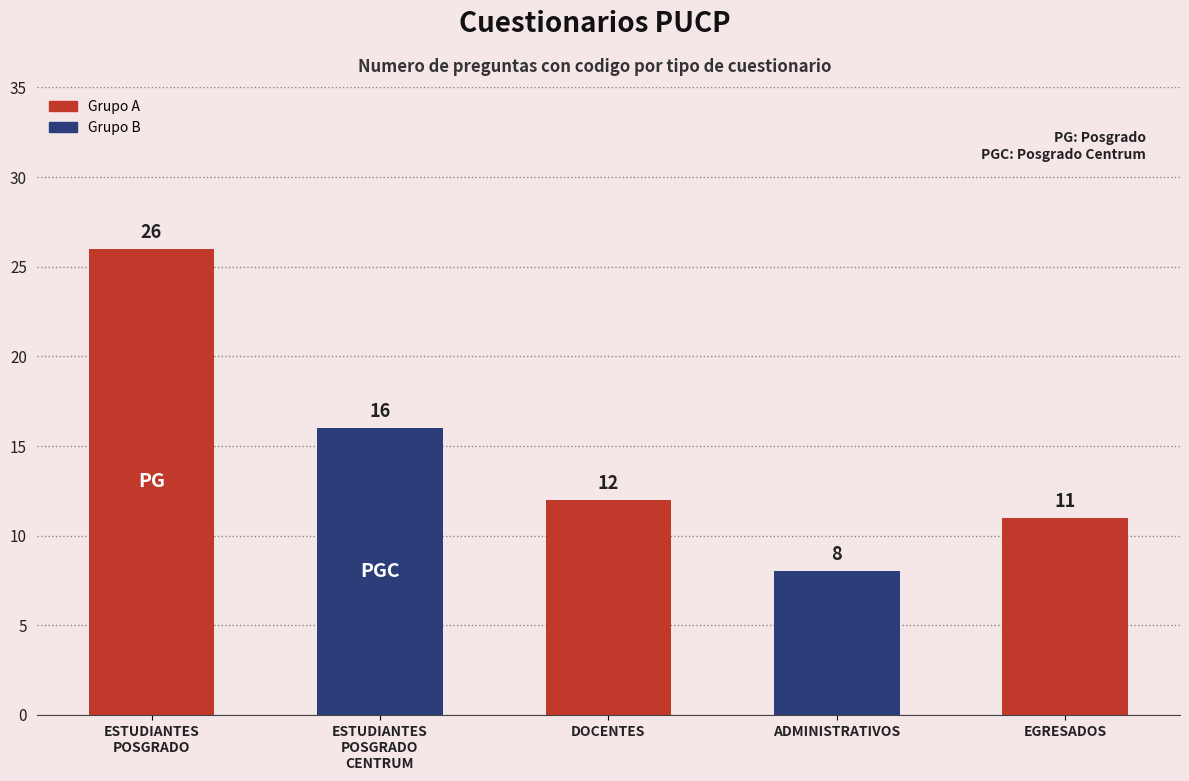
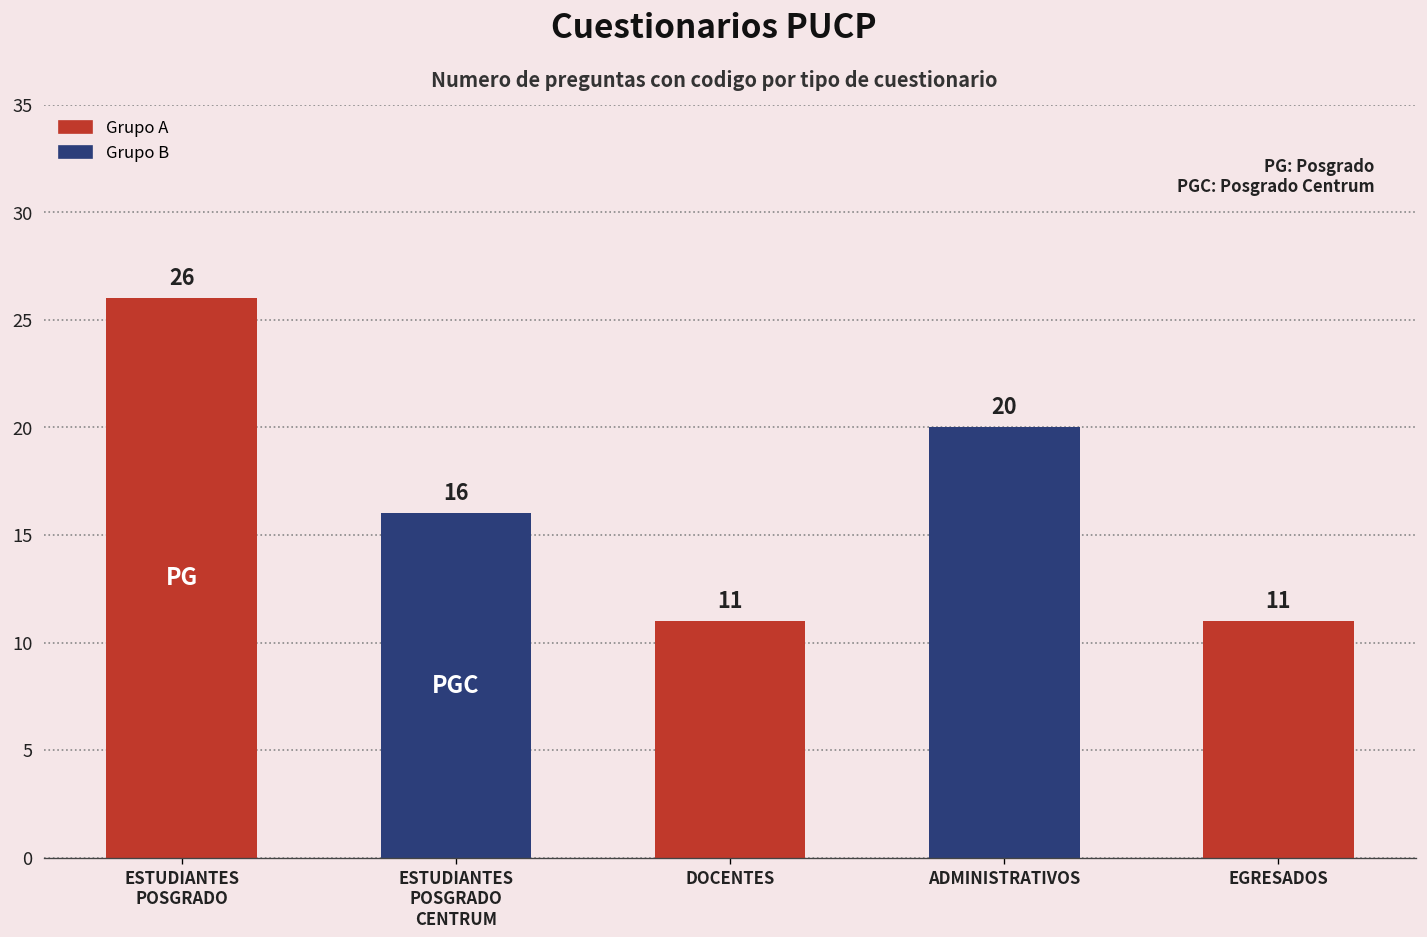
DOCENTES: 12 -> 11
ADMINISTRATIVOS: 8 -> 20
